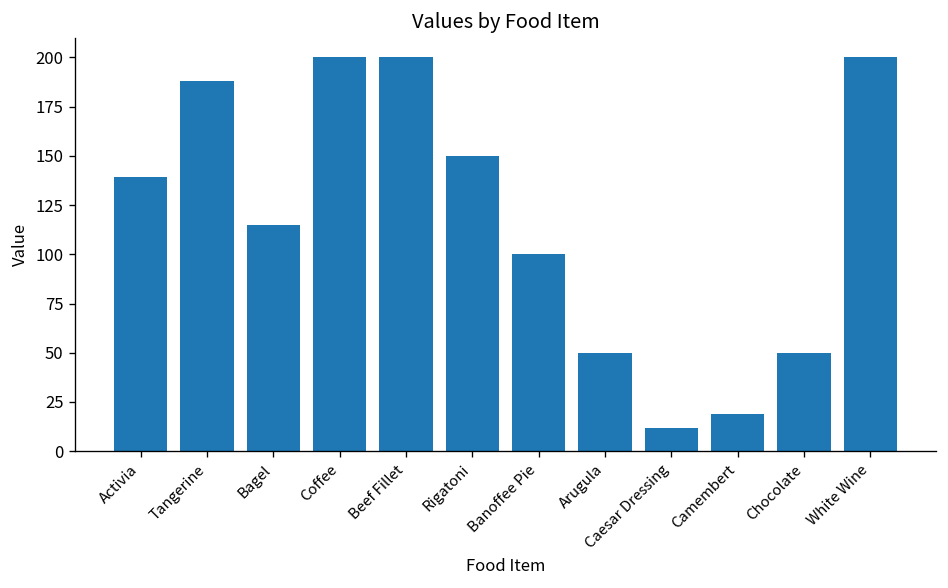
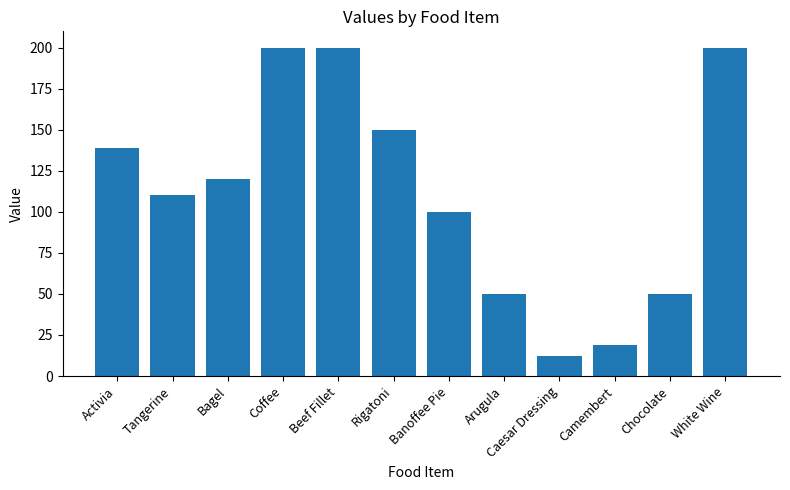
Tangerine: 188 -> 110
Bagel: 115 -> 120
